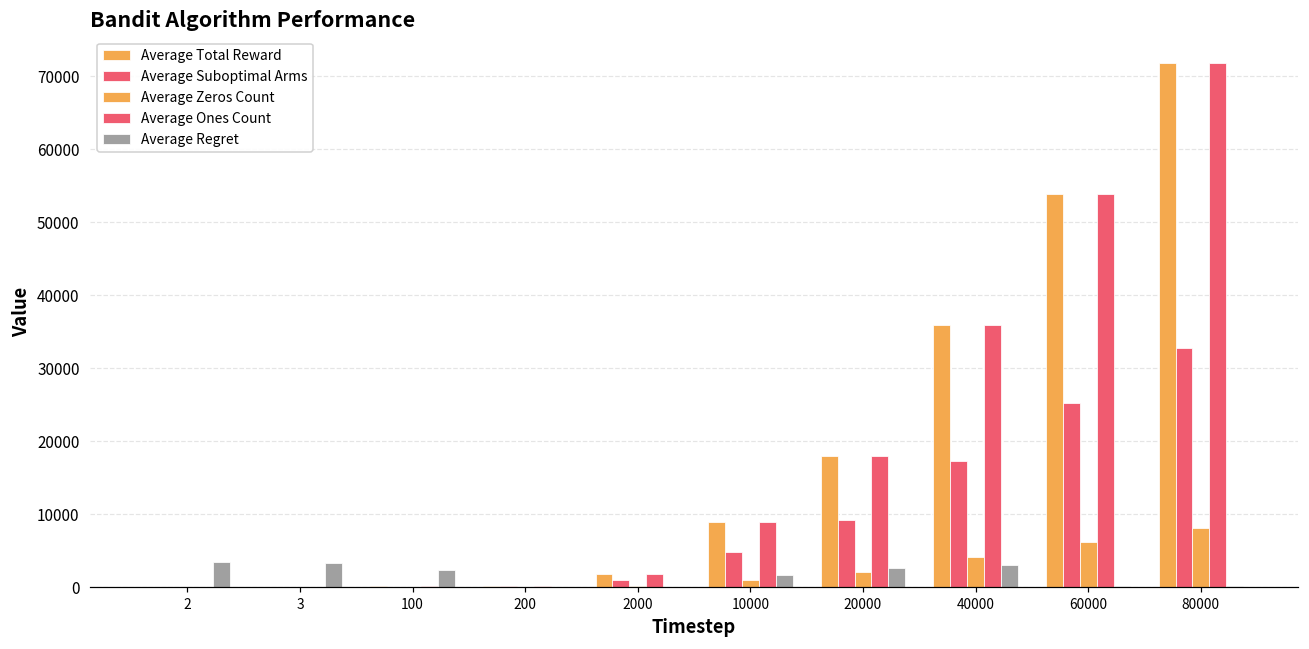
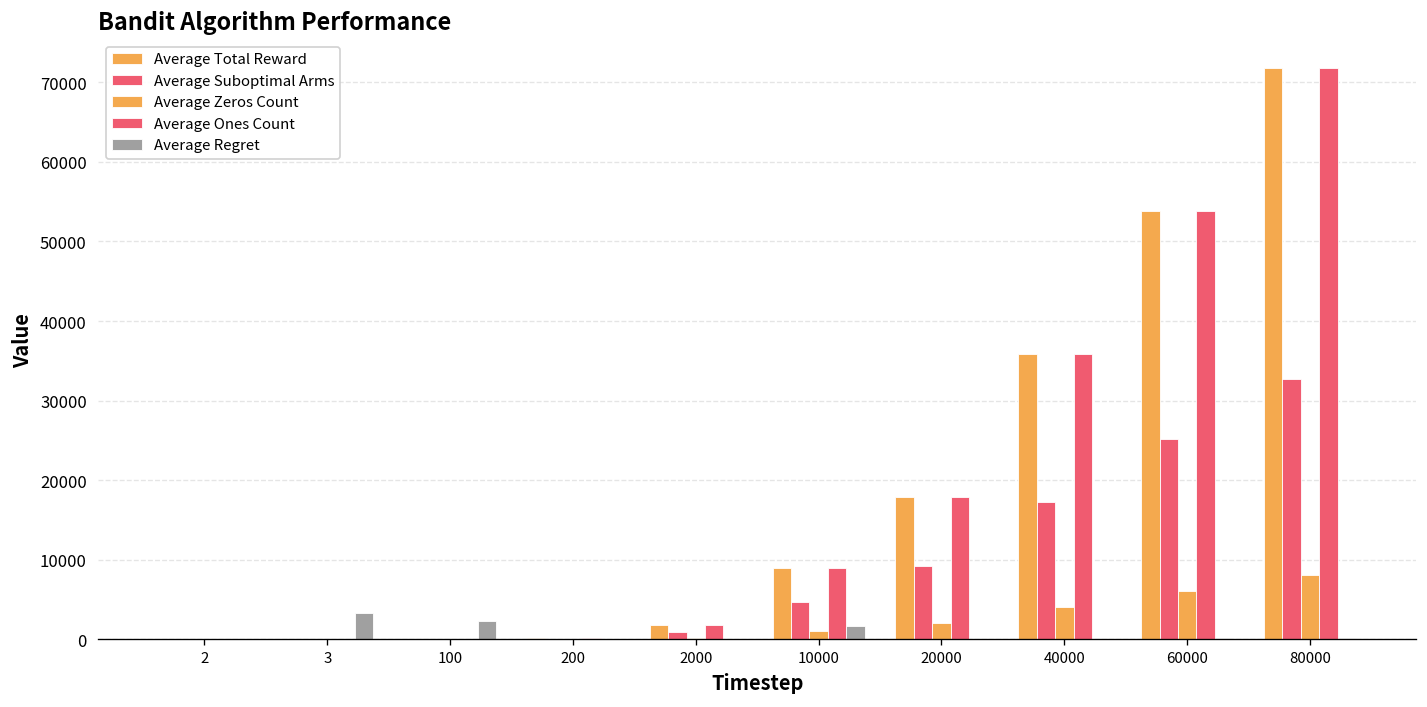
Average Regret, 2: 3000 -> 0
Average Regret, 20000: 3000 -> 0
Average Regret, 40000: 3000 -> 0
